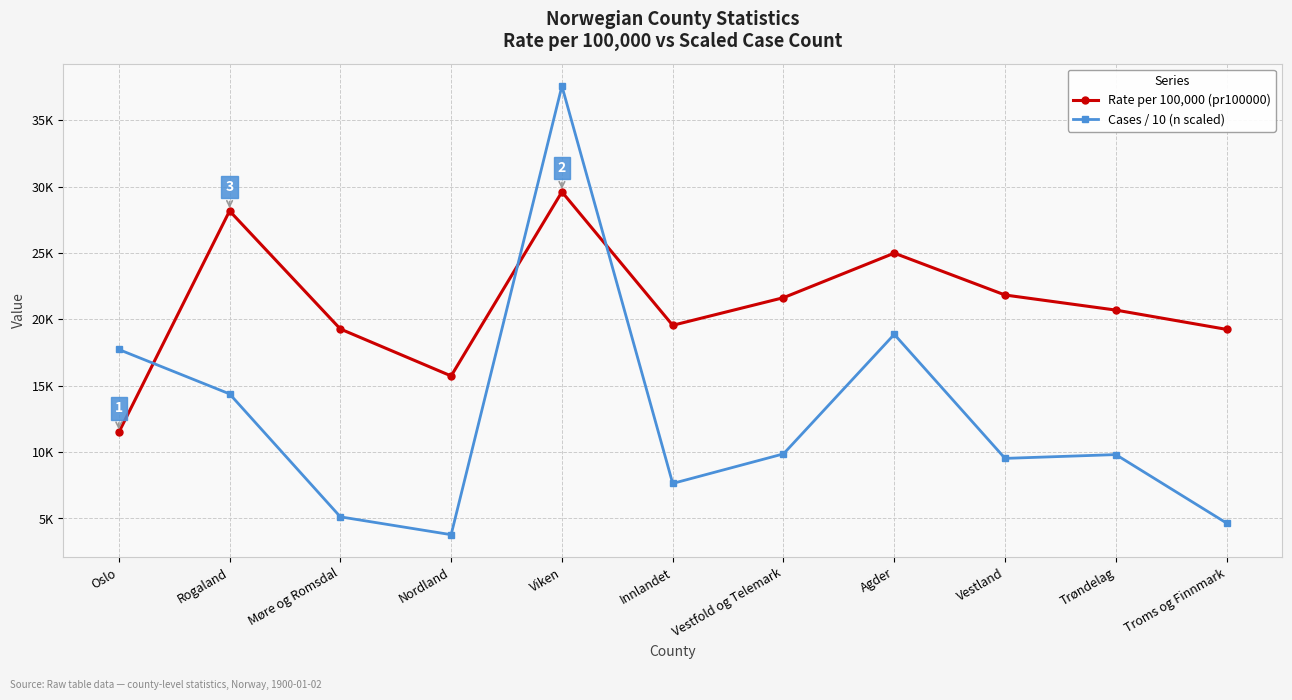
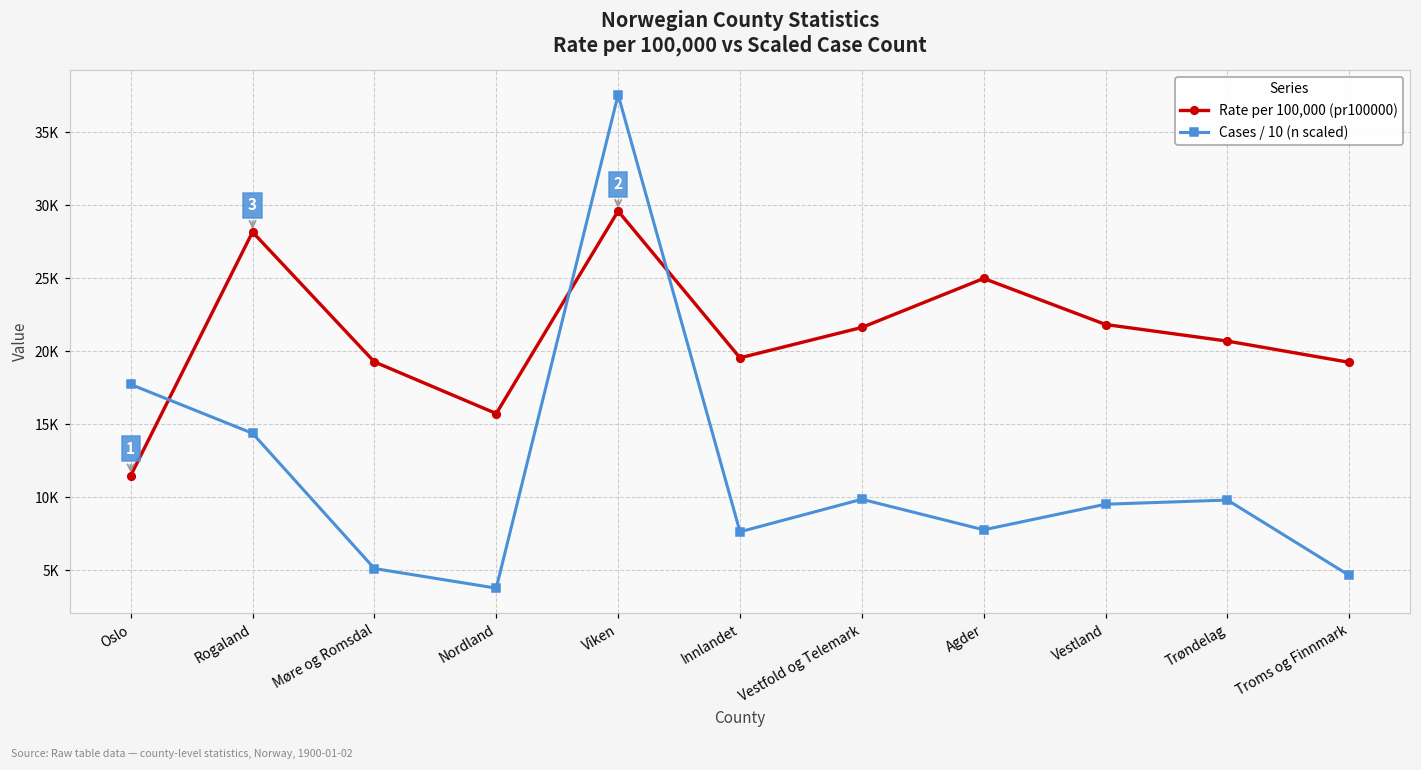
Cases / 10 (n scaled), Agder: 18900 -> 7800
